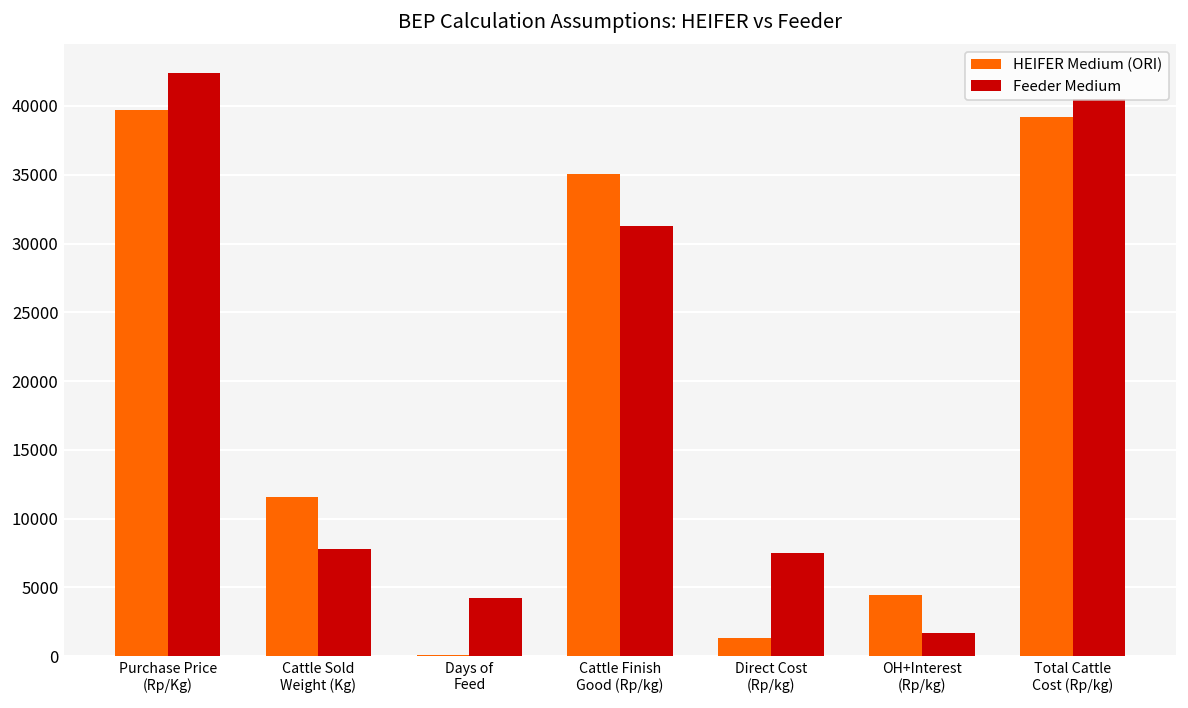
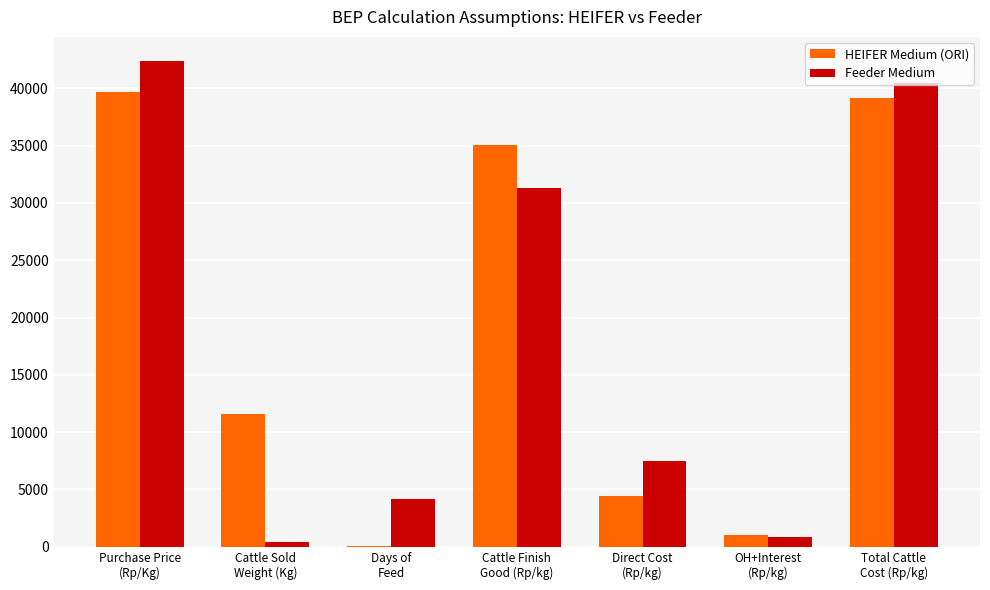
Feeder Medium, Cattle Sold Weight (Kg): 7800 -> 400
HEIFER Medium (ORI), Direct Cost (Rp/kg): 1300 -> 4400
HEIFER Medium (ORI), OH+Interest (Rp/kg): 4400 -> 1000
Feeder Medium, OH+Interest (Rp/kg): 1700 -> 900
